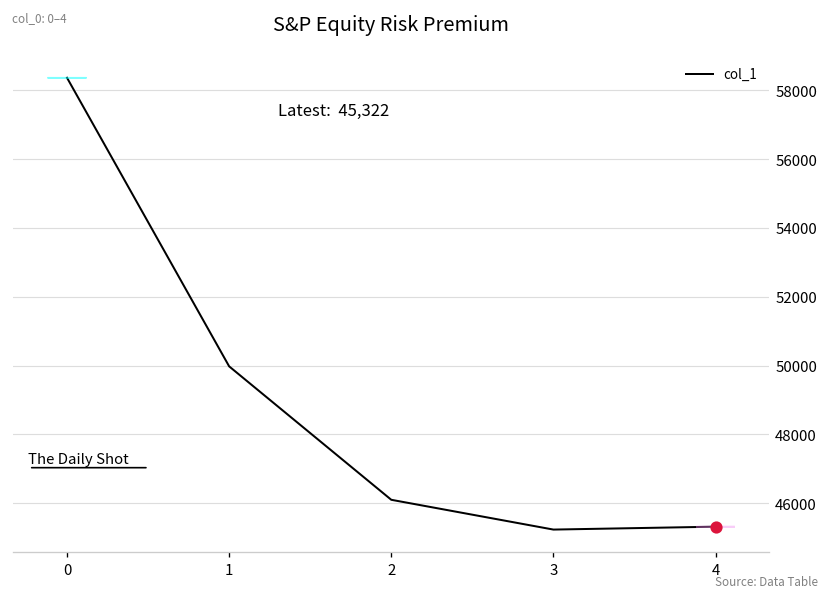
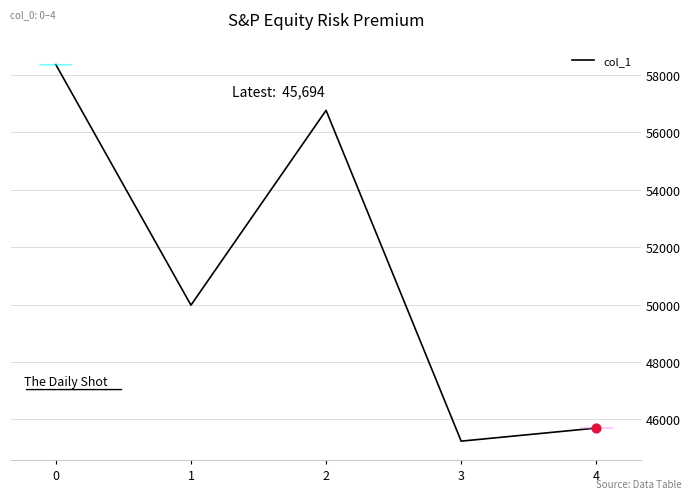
col_1, 2: 46100 -> 56800
col_1, 4: 45,322 -> 45,694
